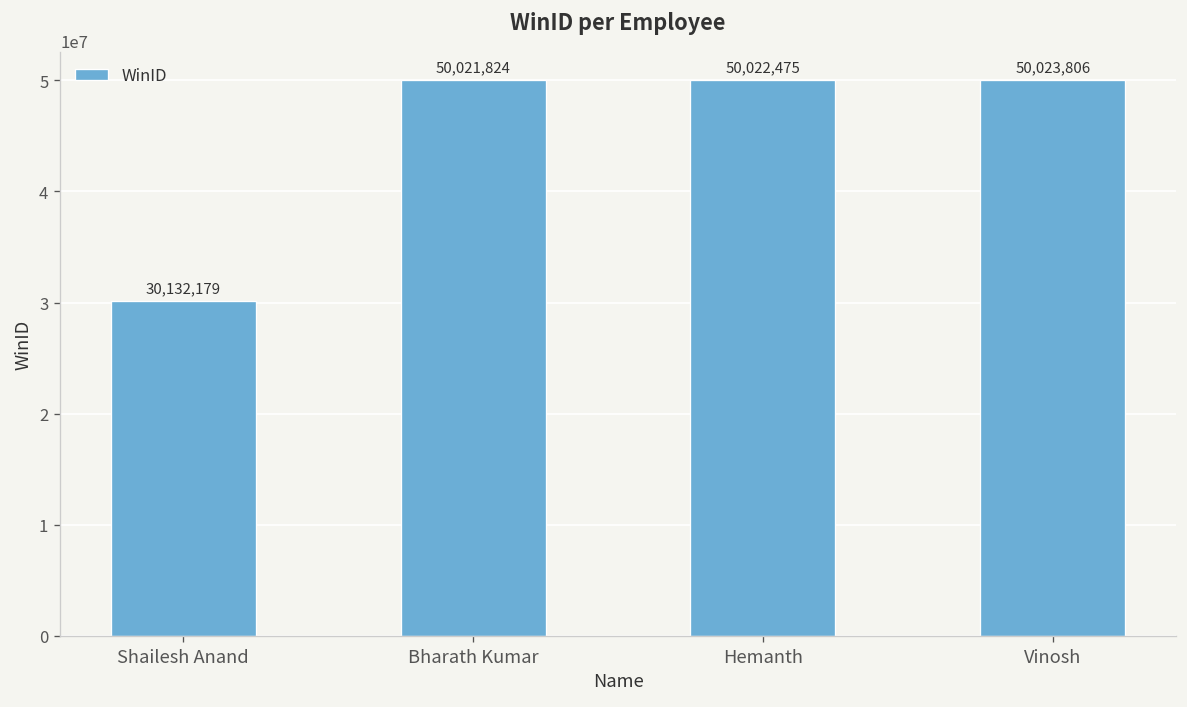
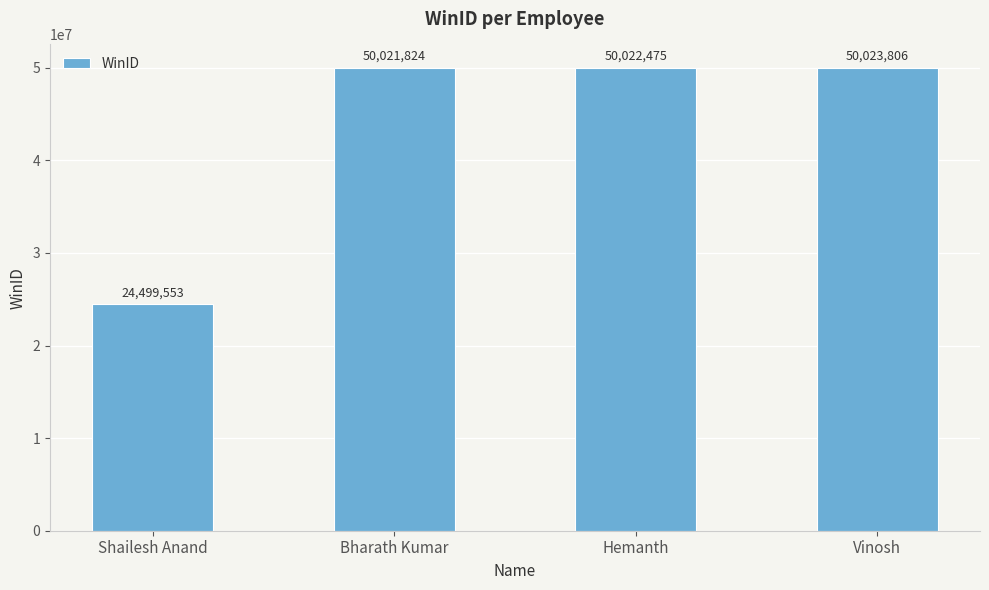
Shailesh Anand: 30,132,179 -> 24,499,553
